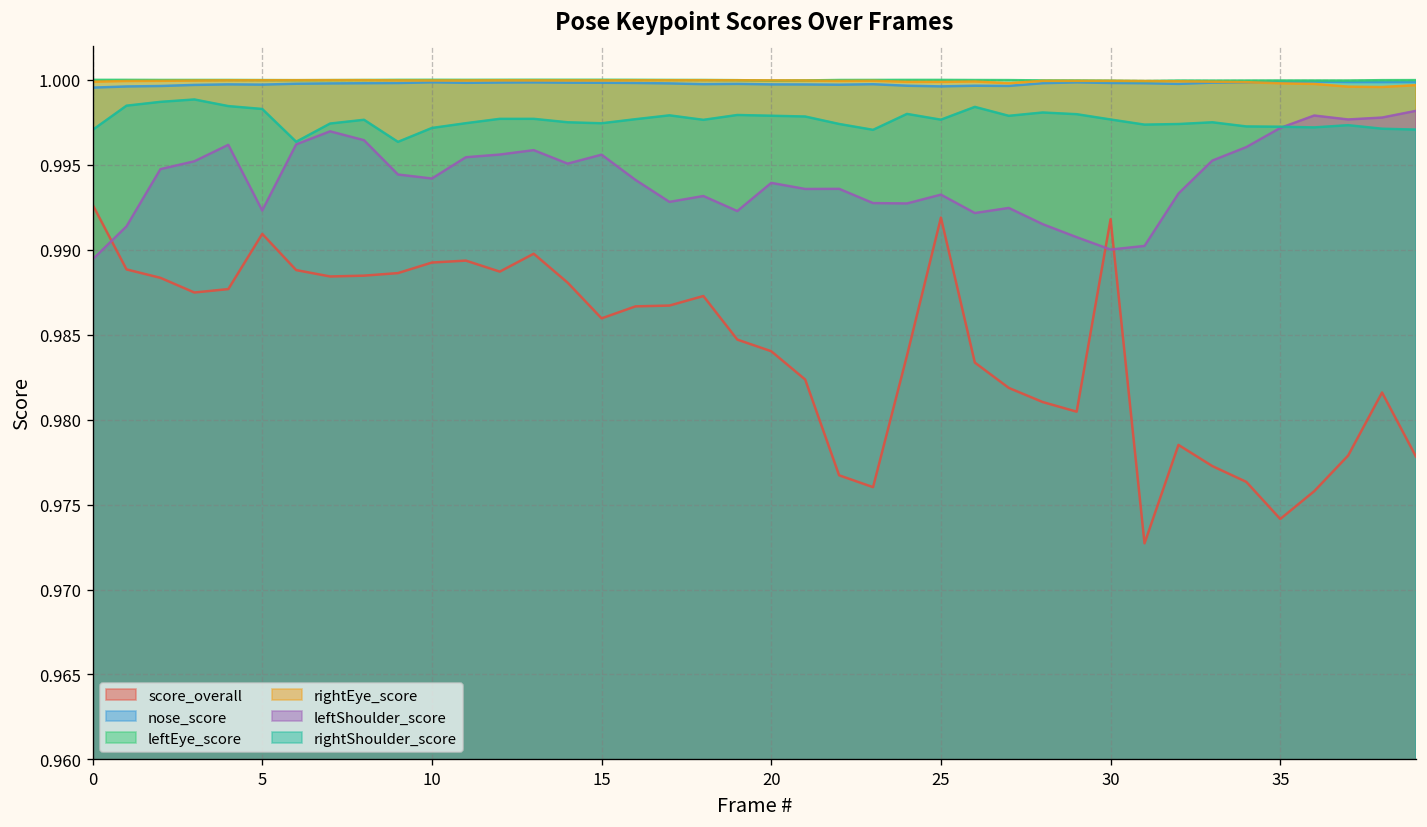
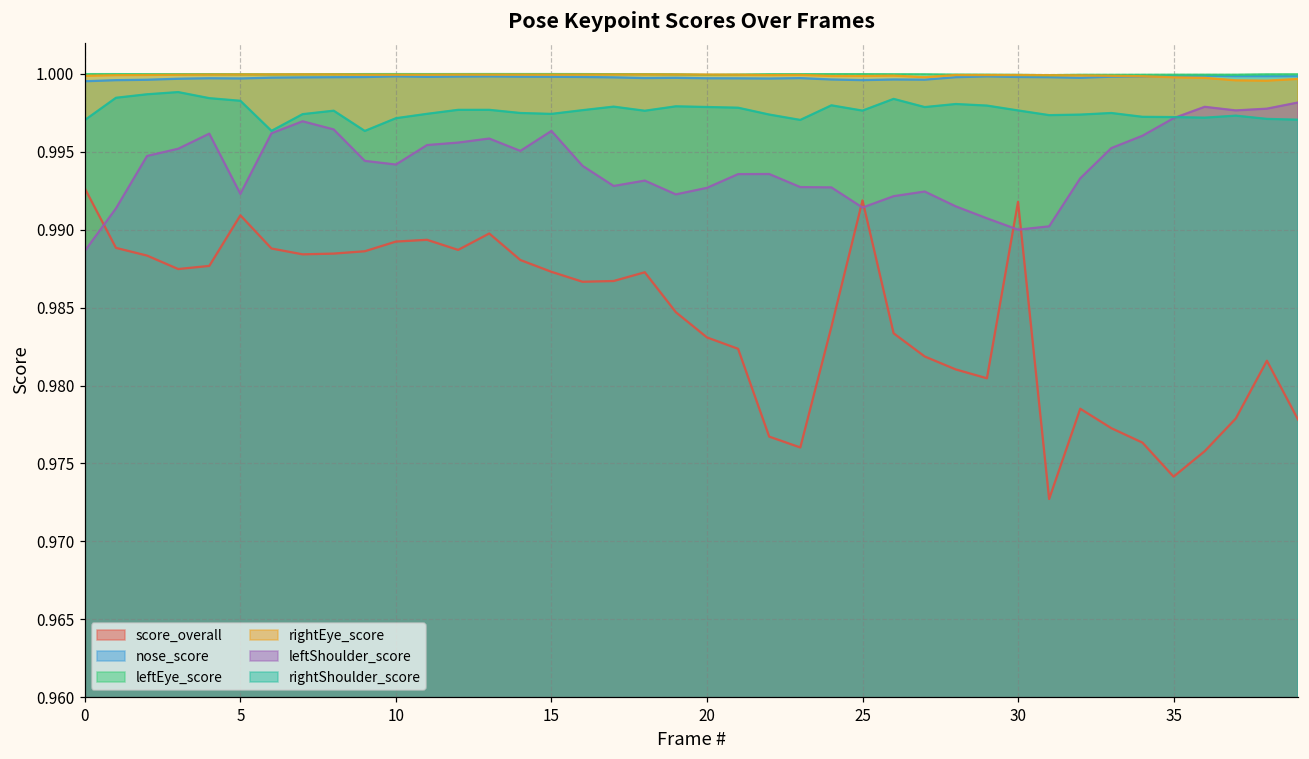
leftShoulder_score, 0: 0.9894 -> 0.9886
score_overall, 15: 0.9860 -> 0.9873
leftShoulder_score, 15: 0.9956 -> 0.9963
score_overall, 20: 0.9840 -> 0.9831
leftShoulder_score, 20: 0.9939 -> 0.9927
leftShoulder_score, 25: 0.9932 -> 0.9914
